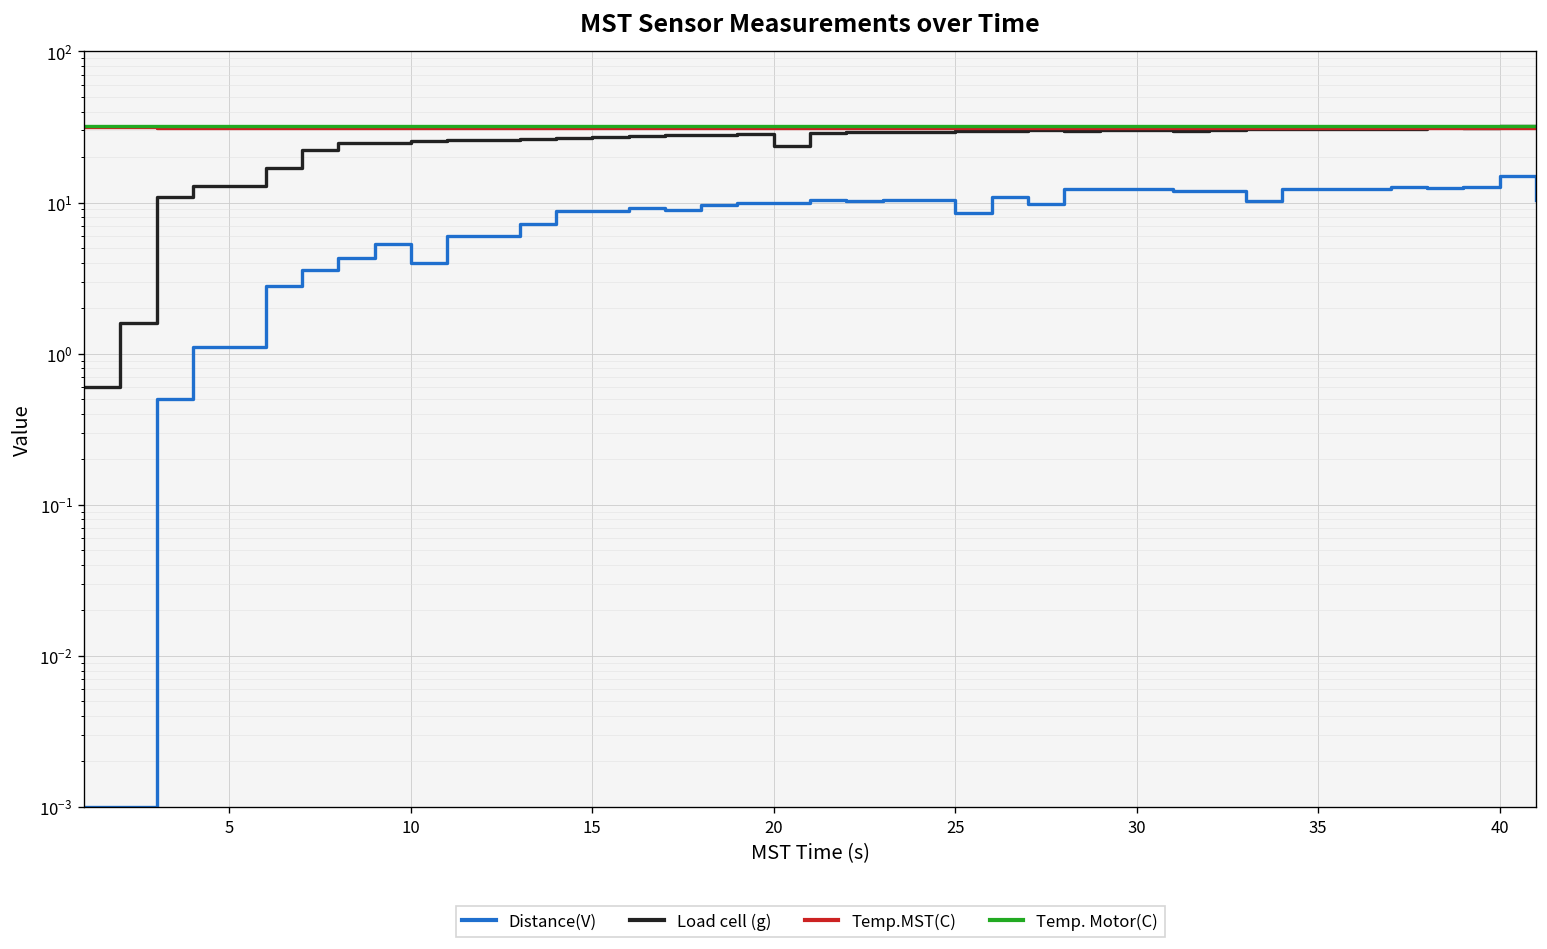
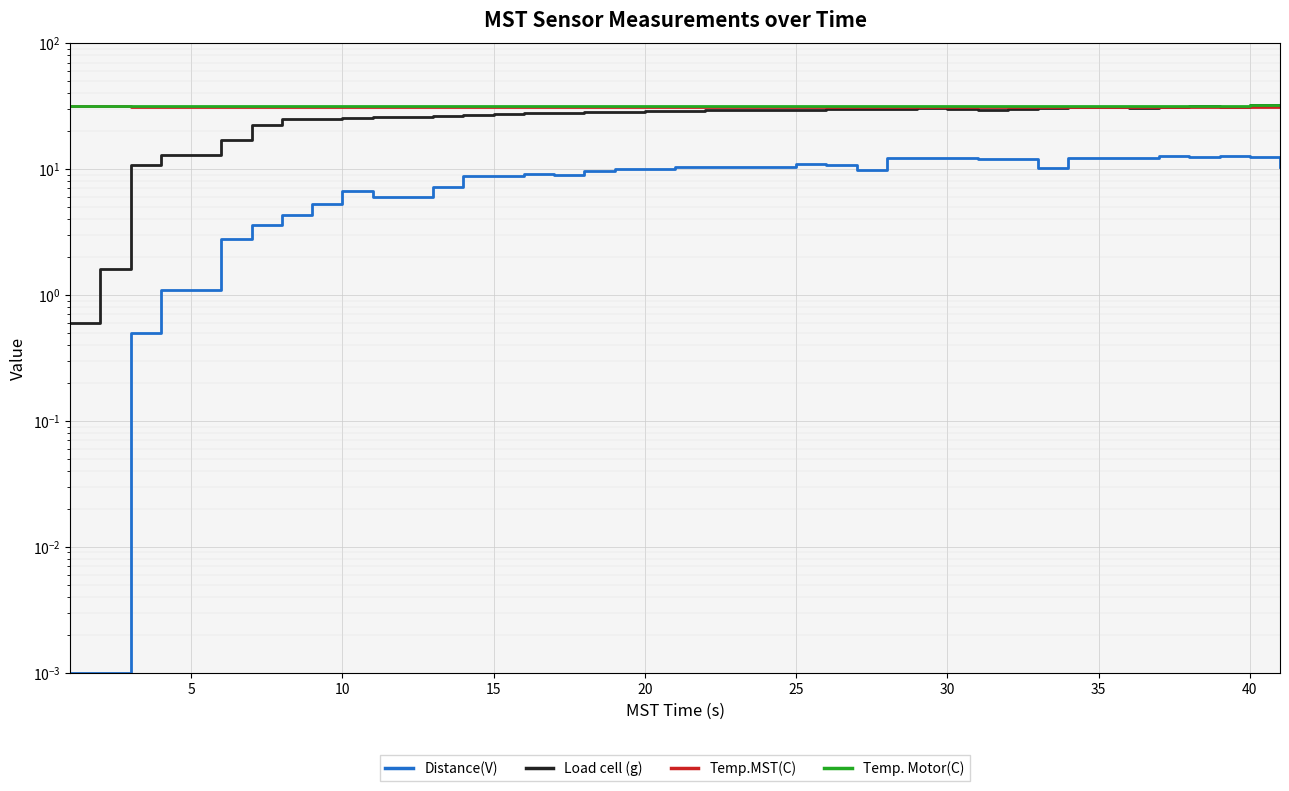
Distance(V), 10: 4.0 -> 7
Load cell (g), 20: 24 -> 29
Distance(V), 25: 9 -> 11
Distance(V), 40: 15 -> 12
